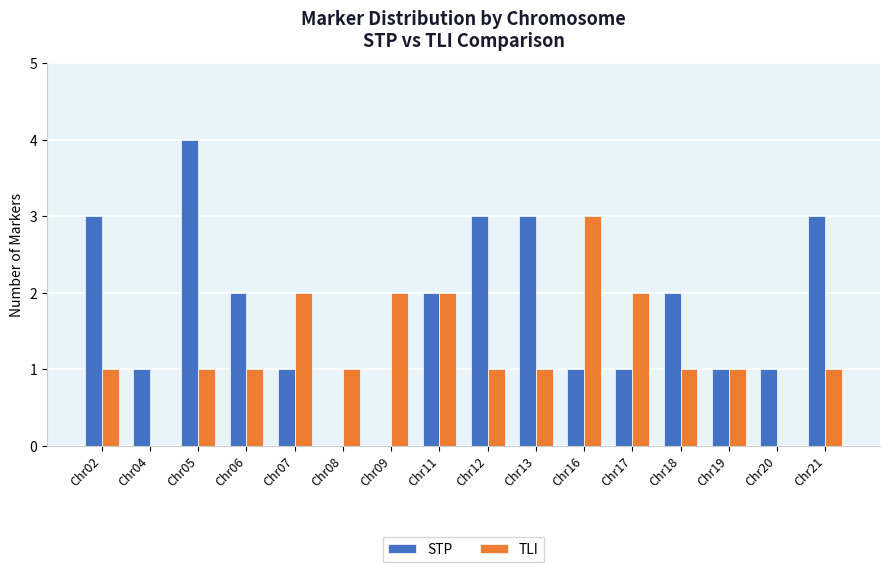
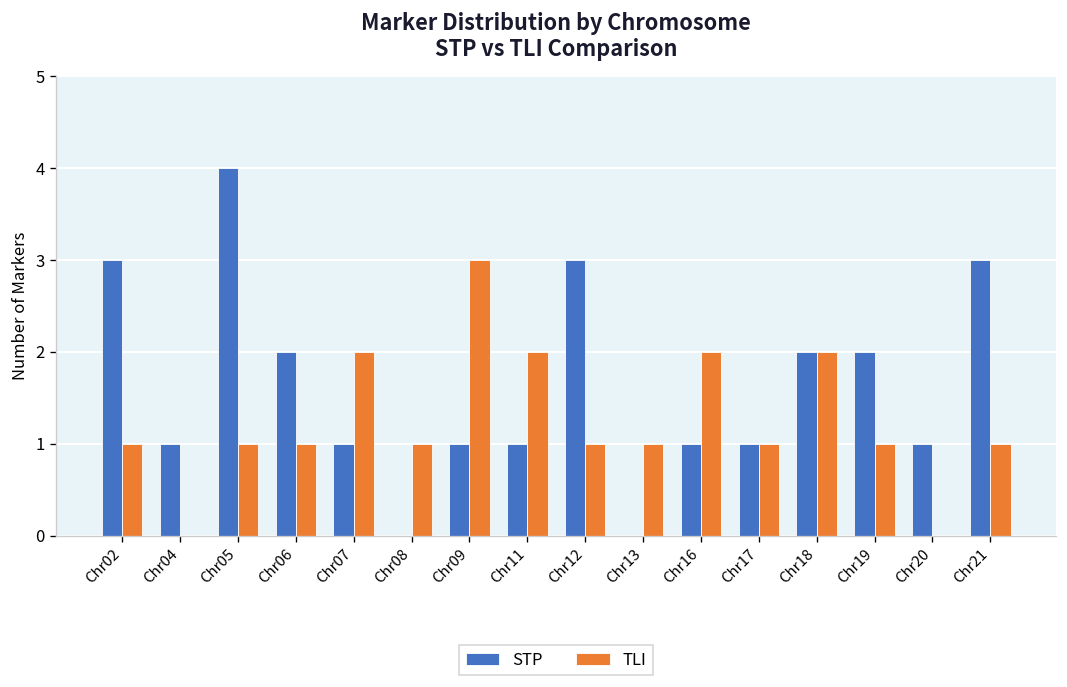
STP, Chr09: 0 -> 1
TLI, Chr09: 2 -> 3
STP, Chr11: 2 -> 1
STP, Chr13: 3 -> 0
TLI, Chr16: 3 -> 2
TLI, Chr17: 2 -> 1
TLI, Chr18: 1 -> 2
STP, Chr19: 1 -> 2
